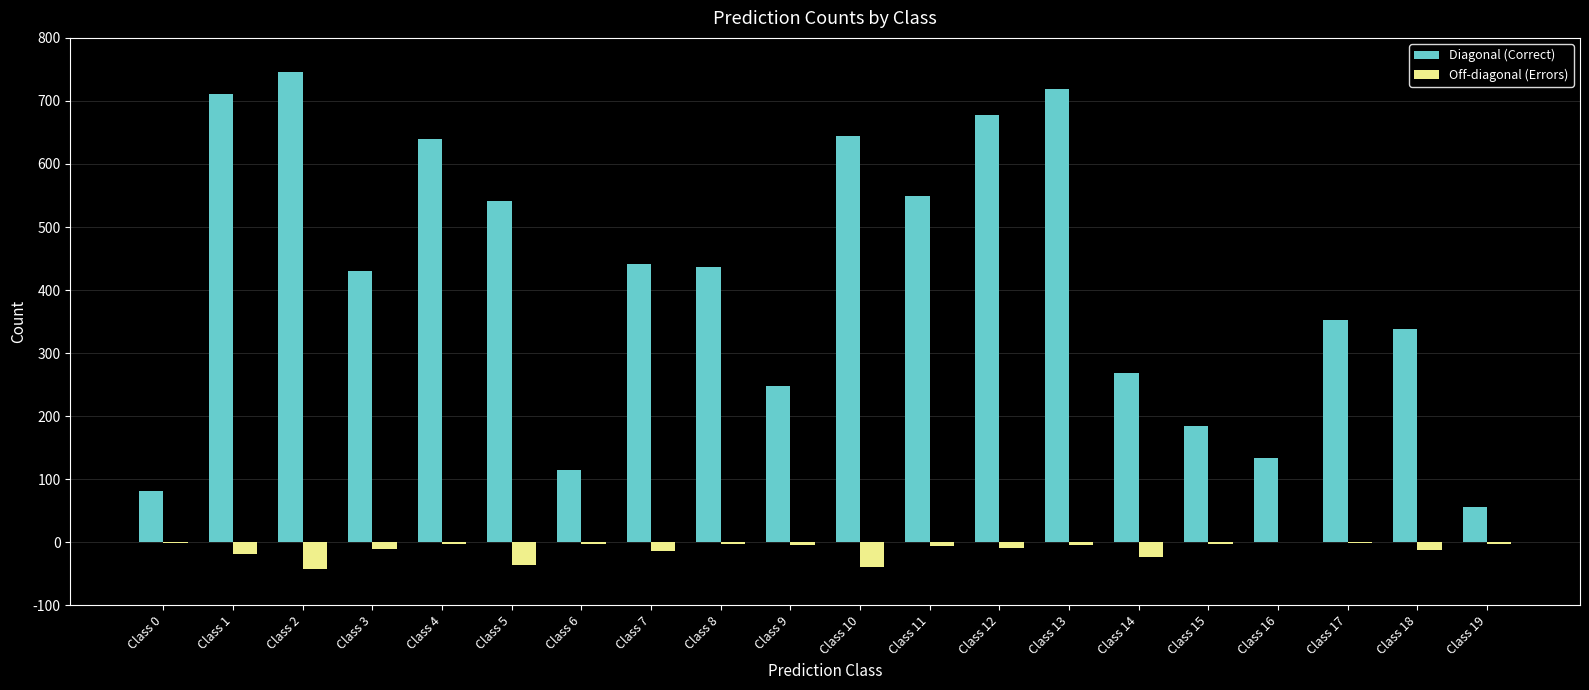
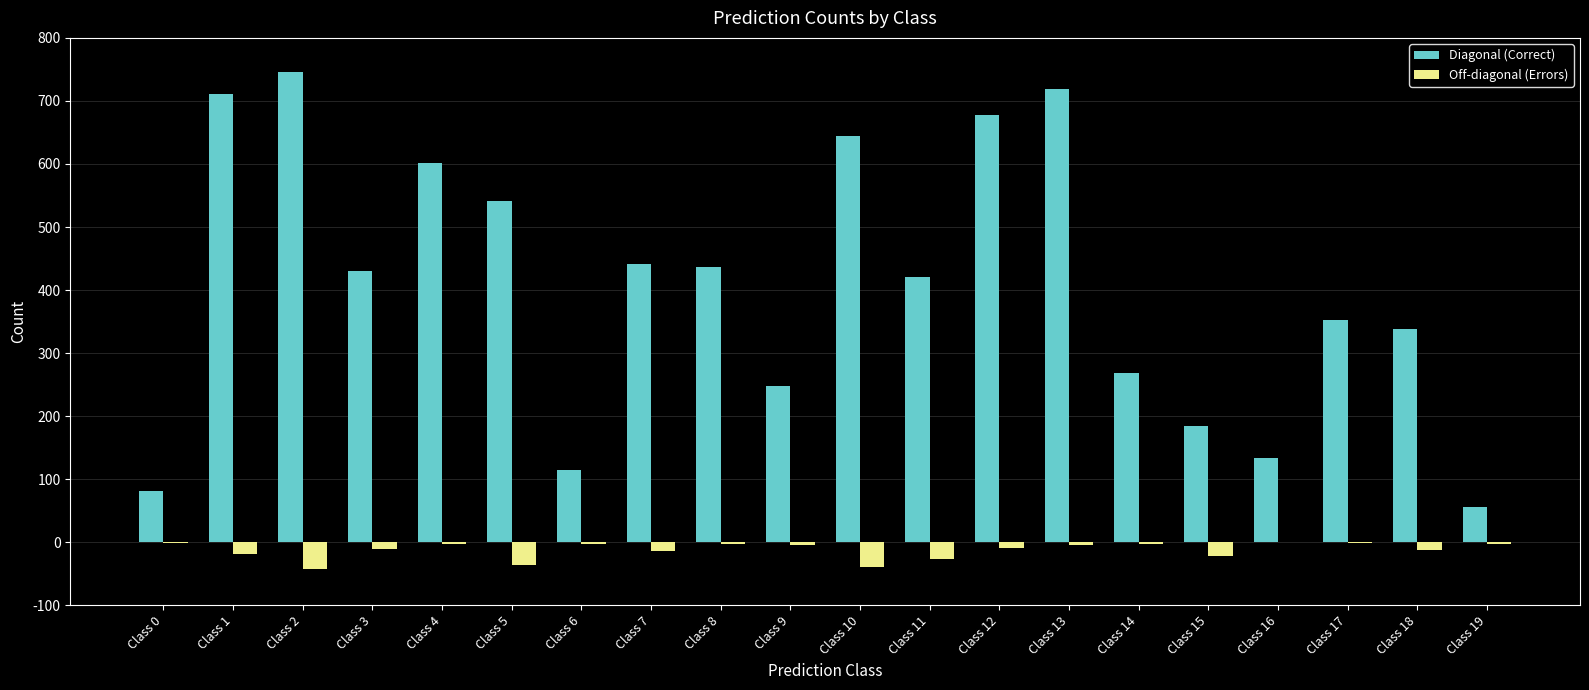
Diagonal (Correct), Class 4: 640 -> 600
Diagonal (Correct), Class 11: 550 -> 420
Off-diagonal (Errors), Class 11: -10 -> -30
Off-diagonal (Errors), Class 14: -20 -> 0
Off-diagonal (Errors), Class 15: 0 -> -20
